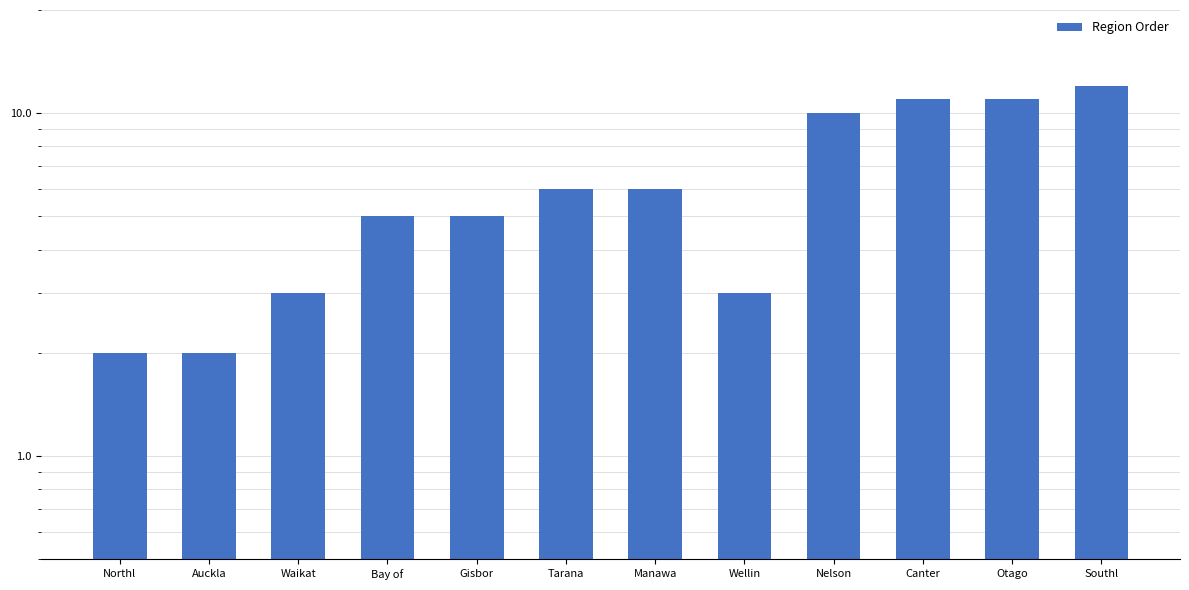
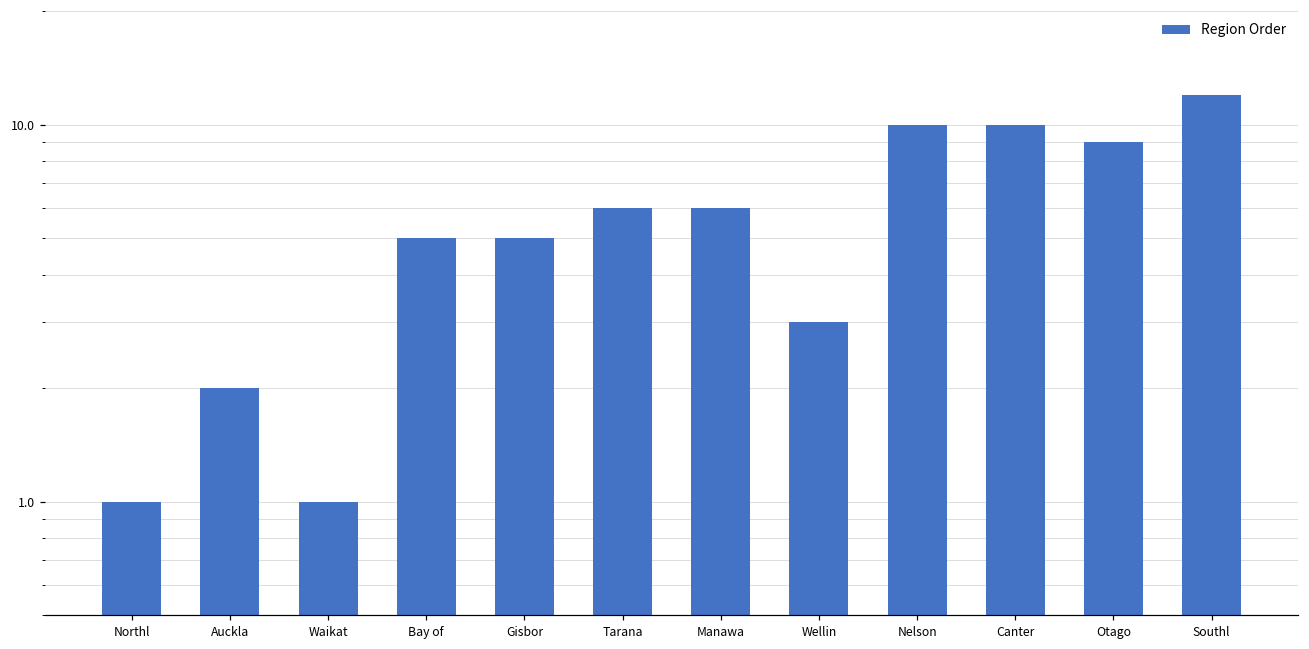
Northl: 2 -> 1
Waikat: 3 -> 1
Canter: 11 -> 10
Otago: 11 -> 9
